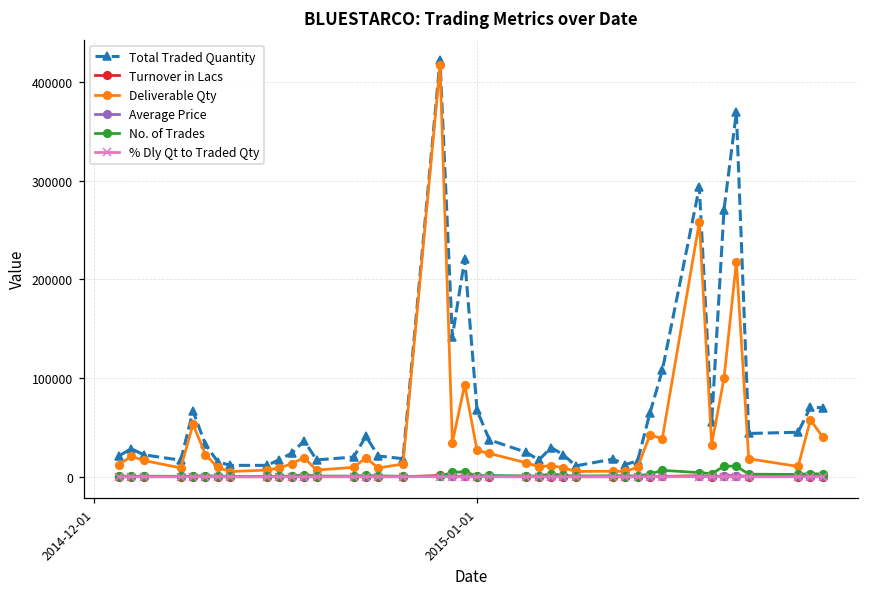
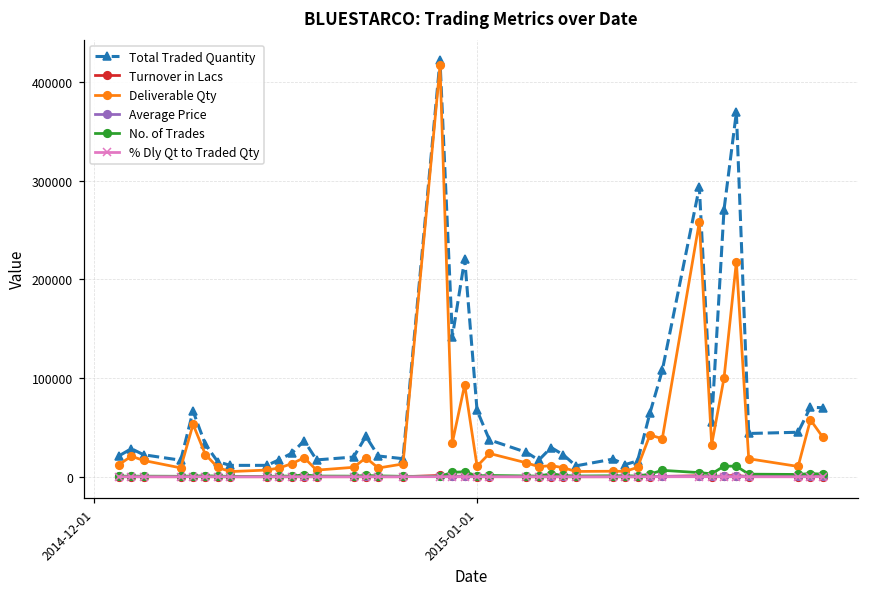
Deliverable Qty, 2015-01-01: 30000 -> 10000
